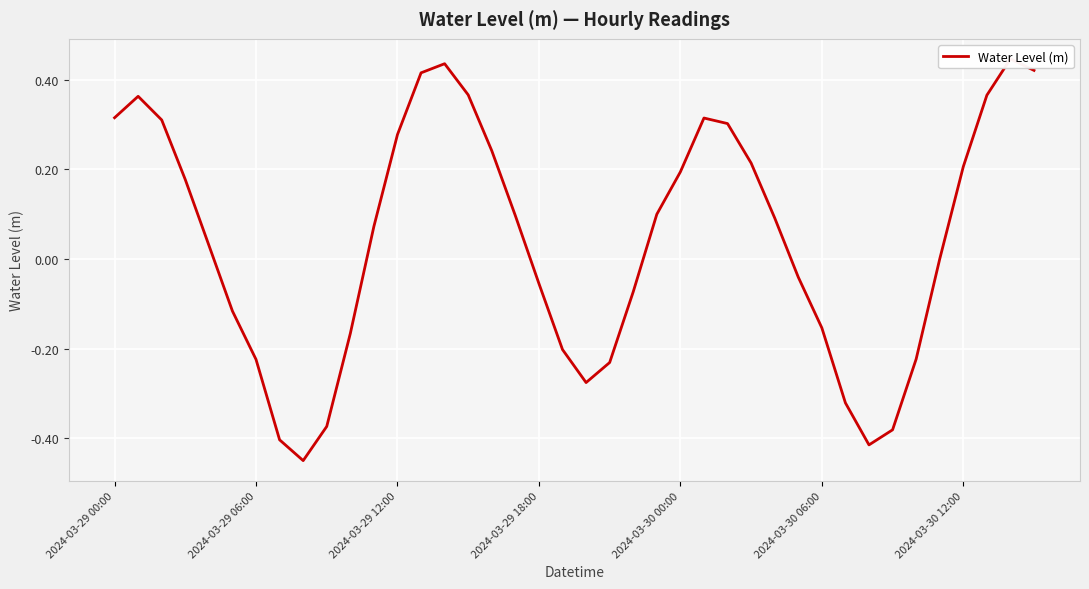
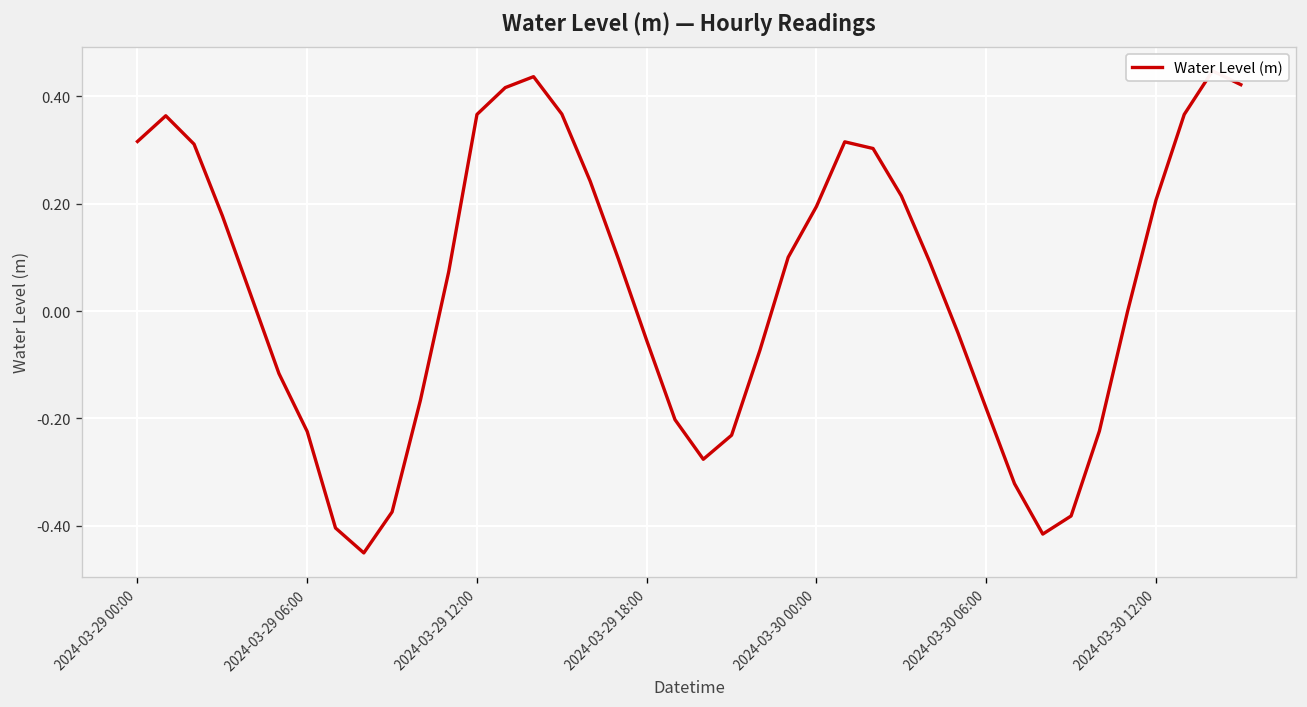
2024-03-29 12:00: 0.28 -> 0.37
2024-03-30 06:00: -0.15 -> -0.18
